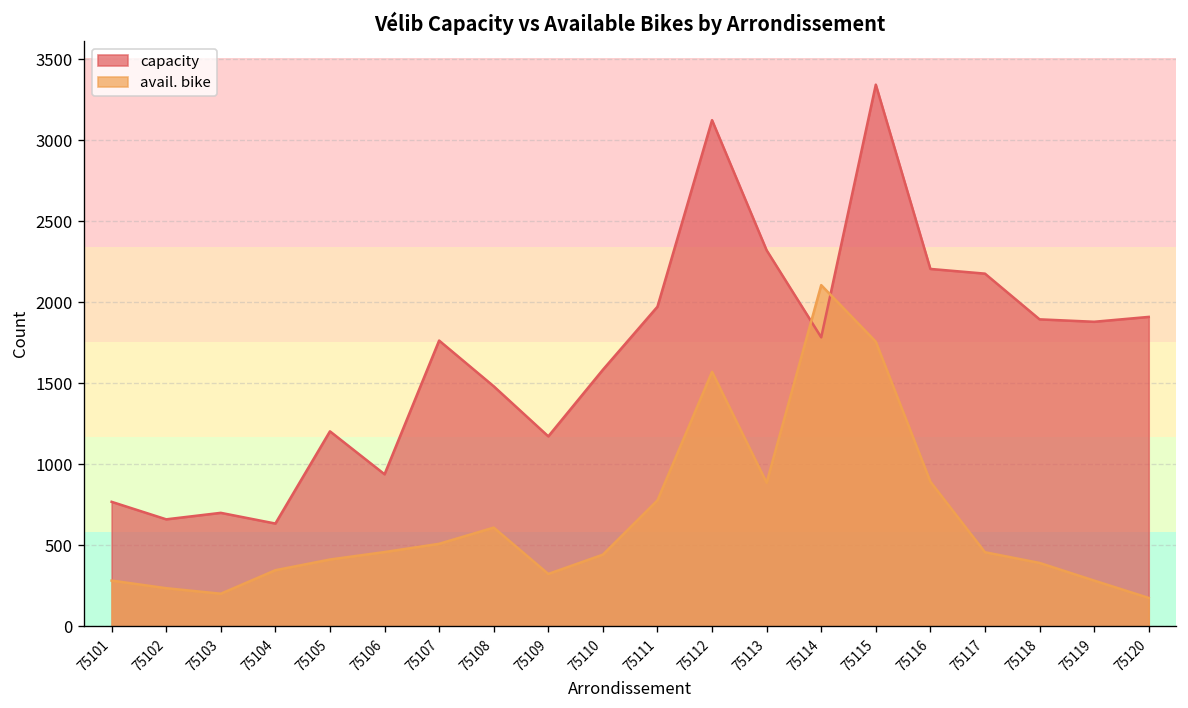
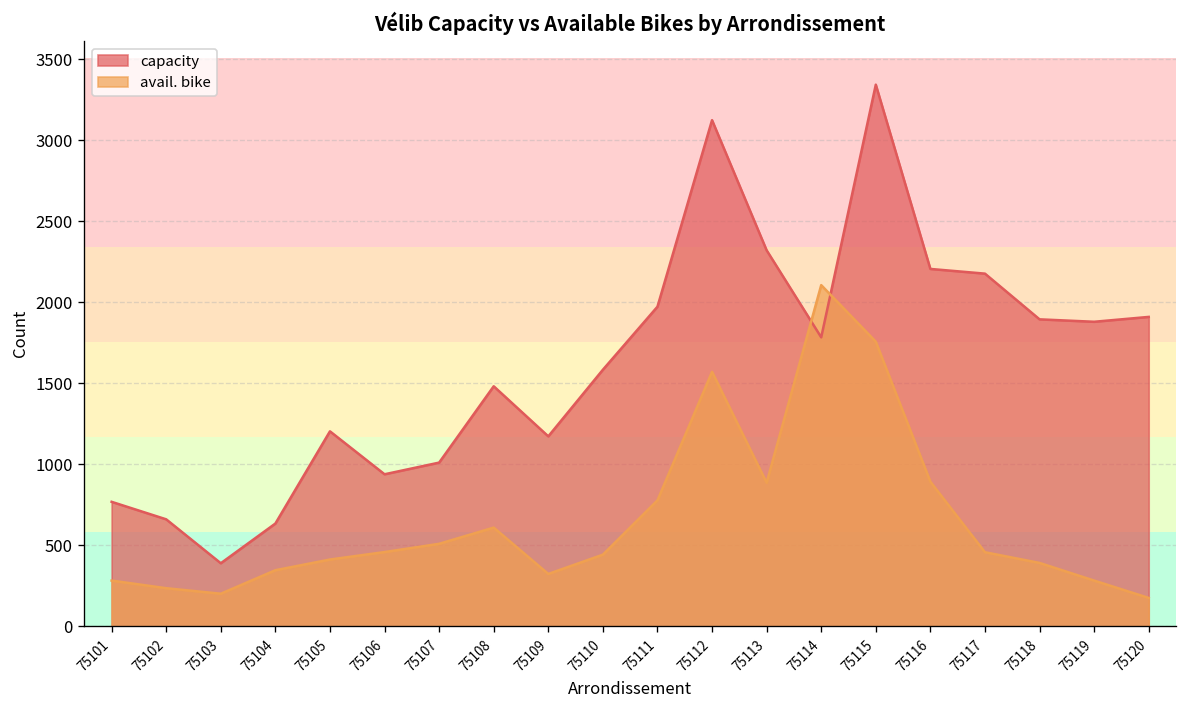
capacity, 75103: 700 -> 390
capacity, 75107: 1760 -> 1010
